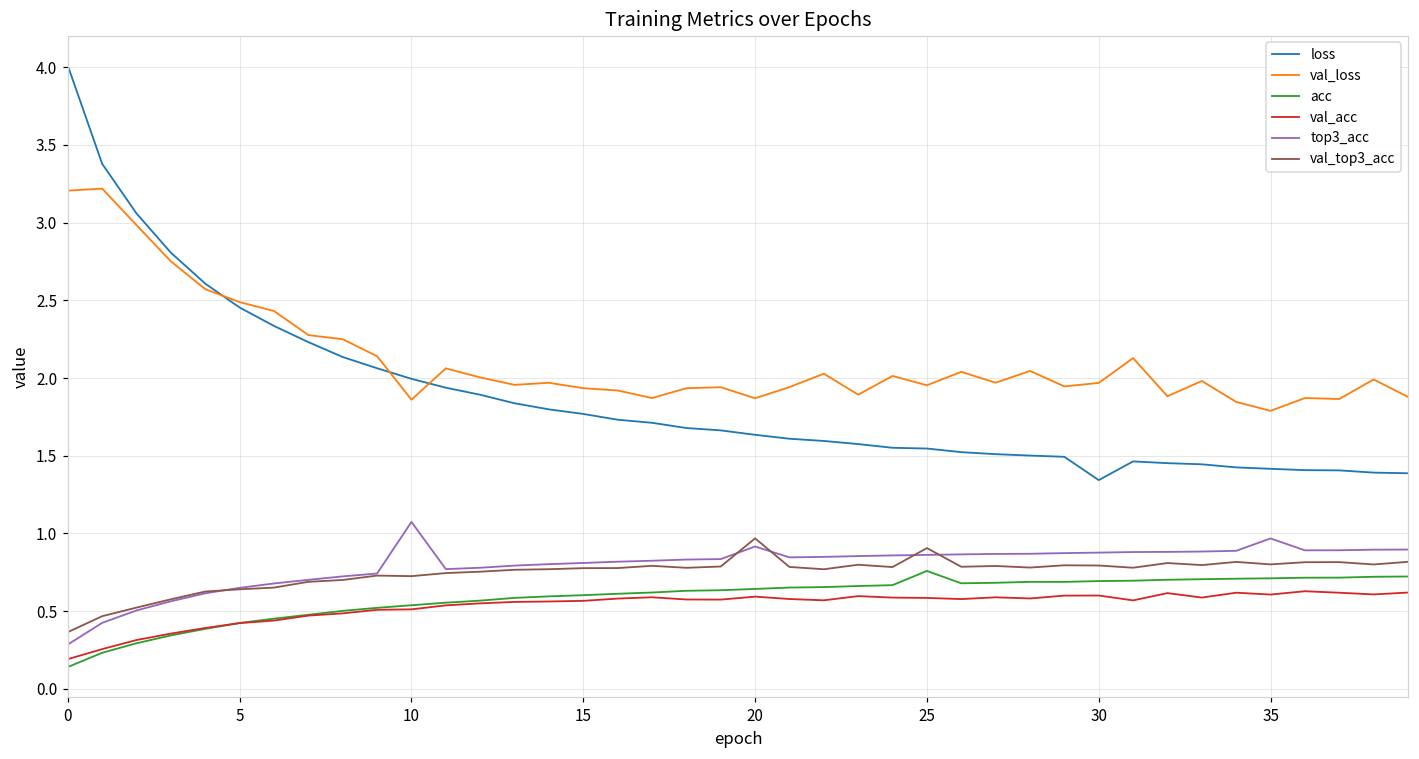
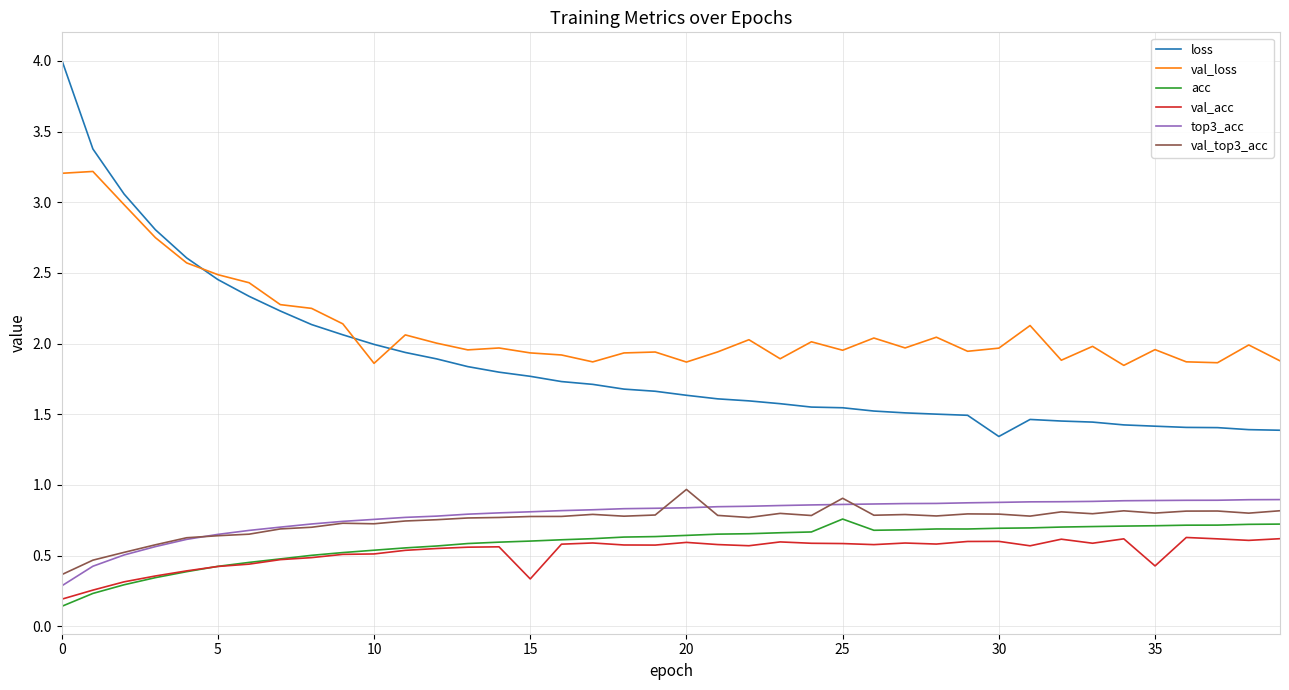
top3_acc, 10: 1.07 -> 0.76
val_acc, 15: 0.57 -> 0.34
top3_acc, 20: 0.92 -> 0.84
val_loss, 35: 1.79 -> 1.96
val_acc, 35: 0.61 -> 0.43
top3_acc, 35: 0.97 -> 0.89
